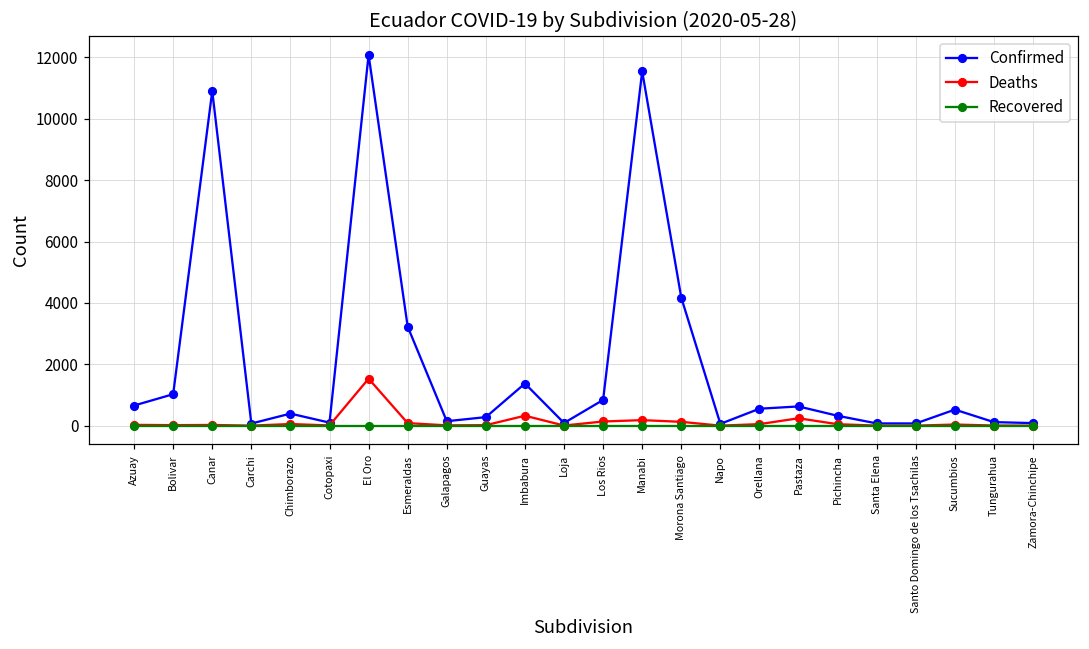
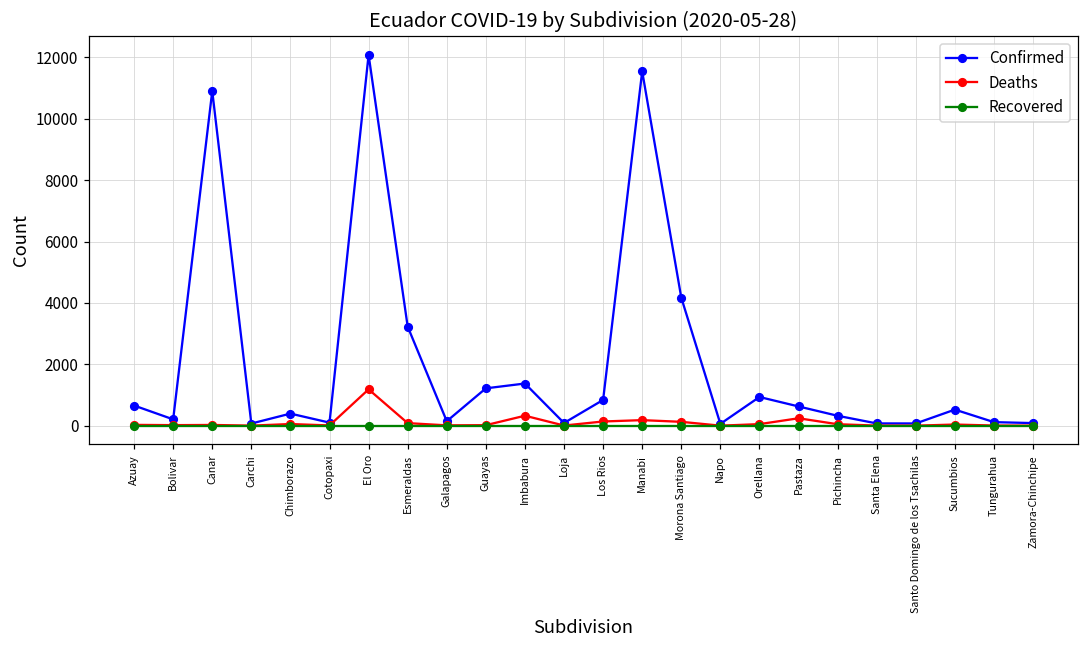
Confirmed, Bolivar: 1000 -> 200
Deaths, El Oro: 1500 -> 1200
Confirmed, Guayas: 300 -> 1200
Confirmed, Orellana: 600 -> 900
